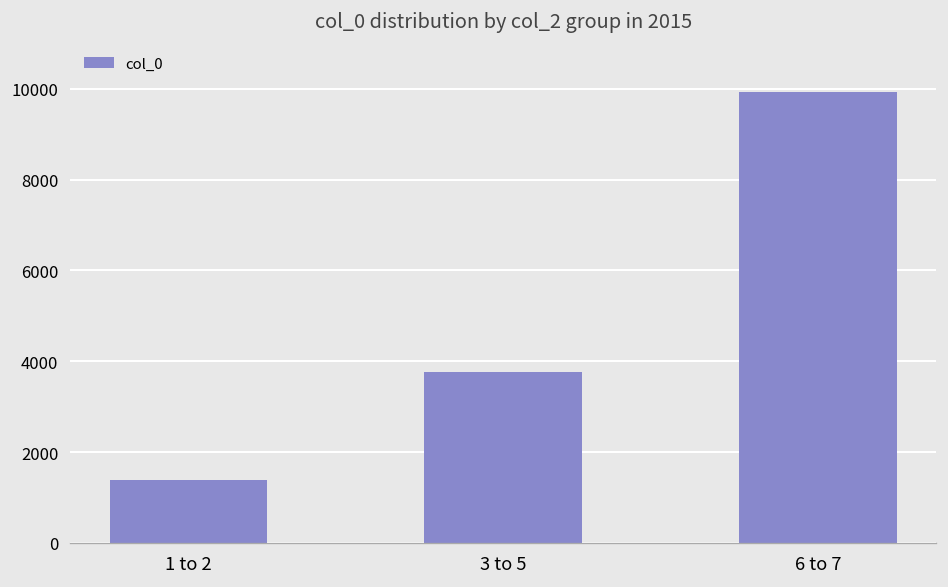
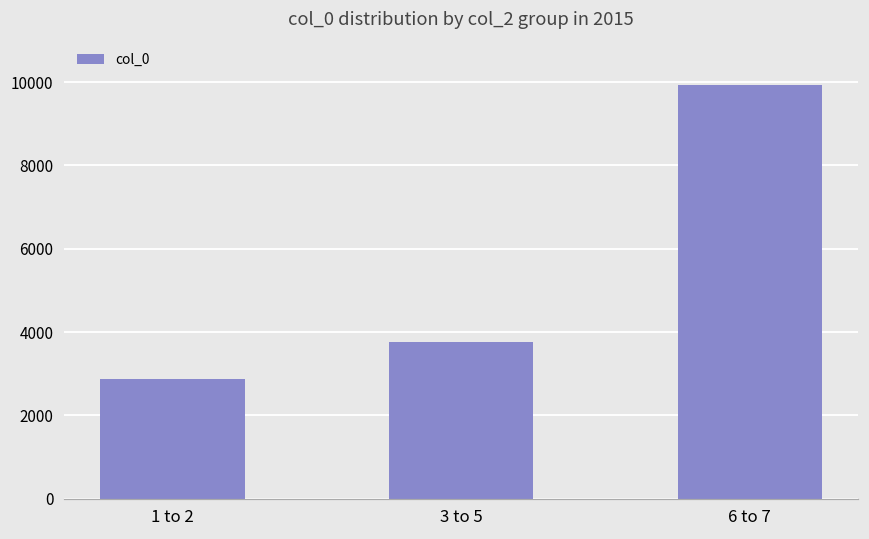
1 to 2: 1400 -> 2900
